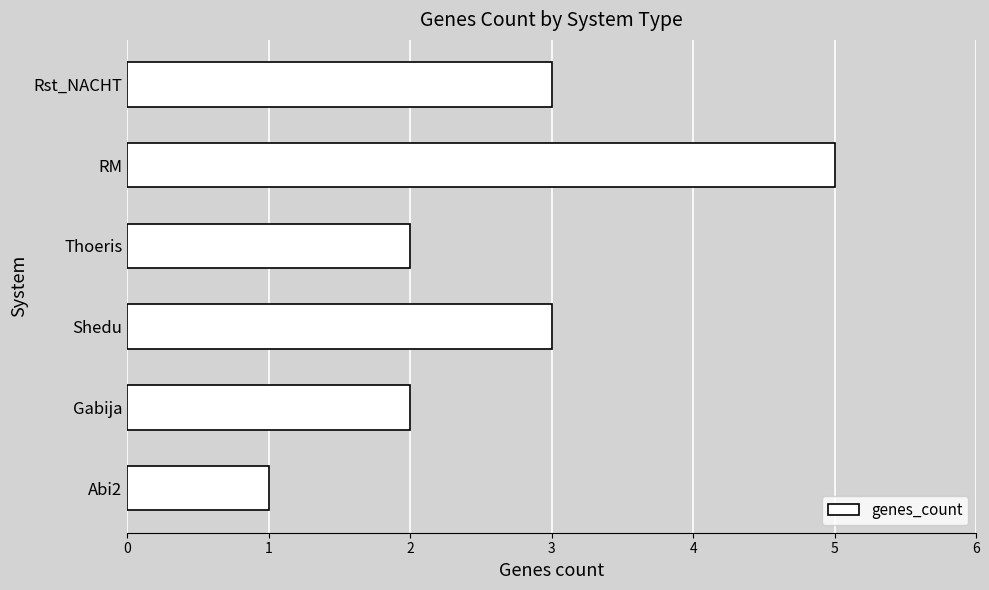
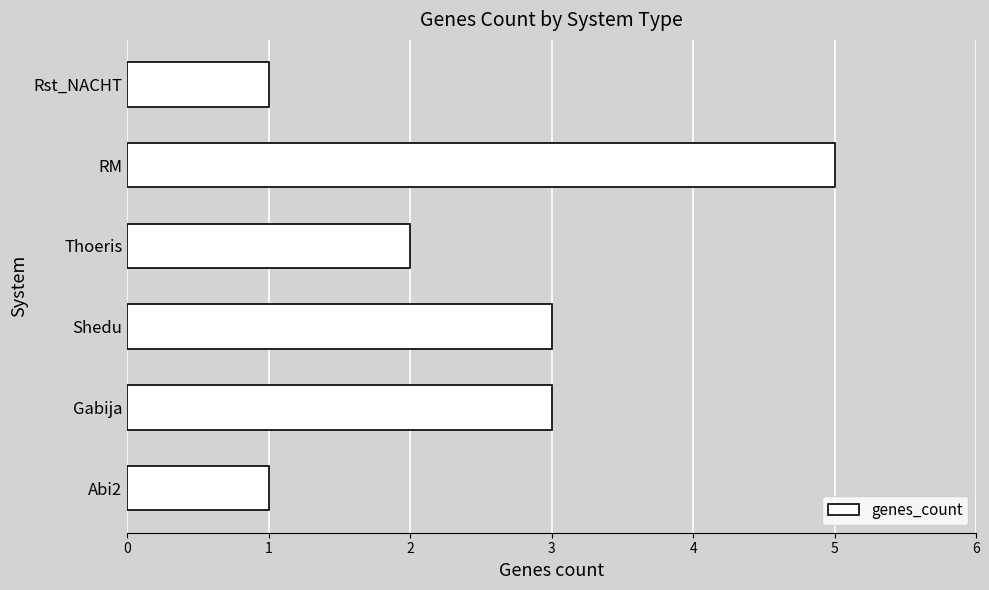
Rst_NACHT: 3 -> 1
Gabija: 2 -> 3
